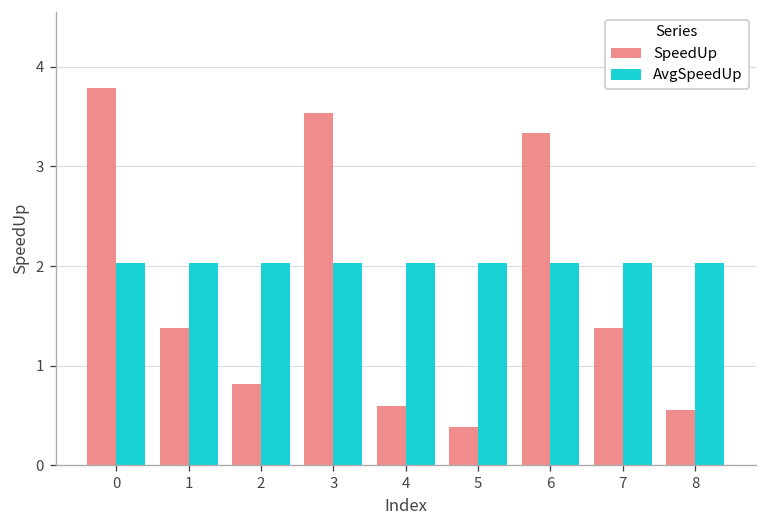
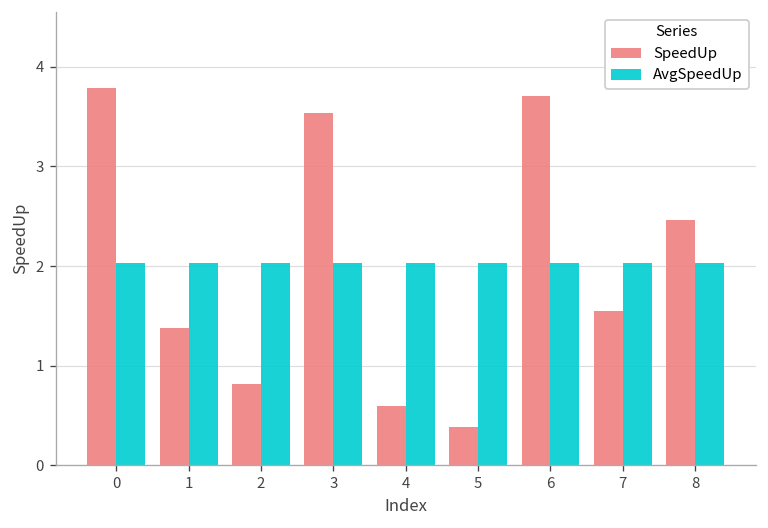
SpeedUp, 6: 3.3 -> 3.7
SpeedUp, 7: 1.4 -> 1.5
SpeedUp, 8: 0.6 -> 2.5
